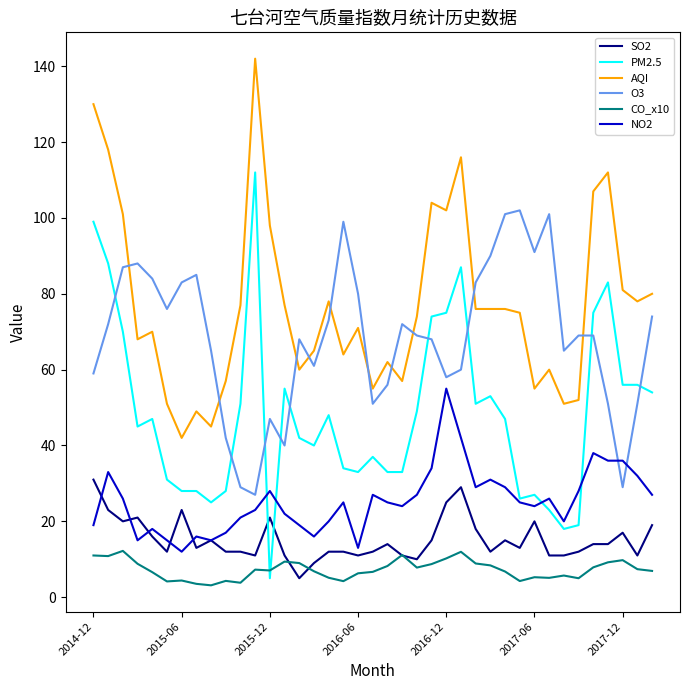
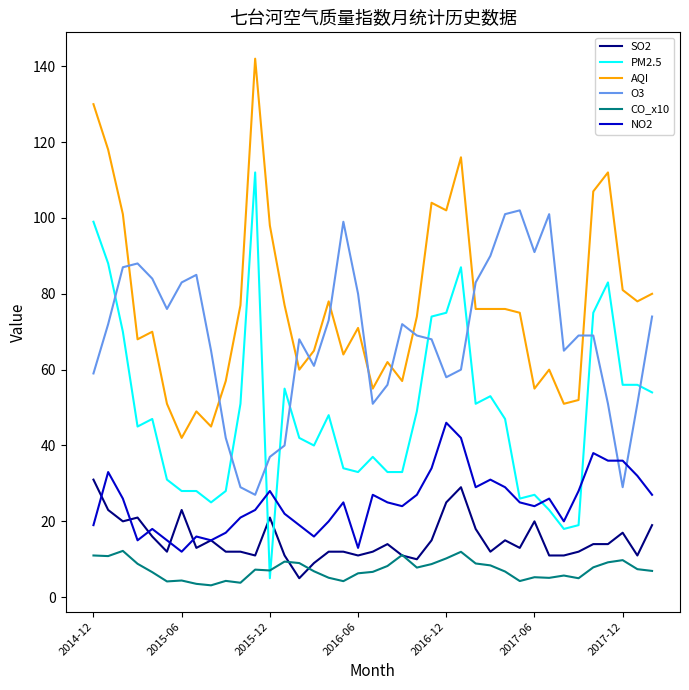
O3, 2015-12: 47 -> 37
NO2, 2016-12: 55 -> 46
